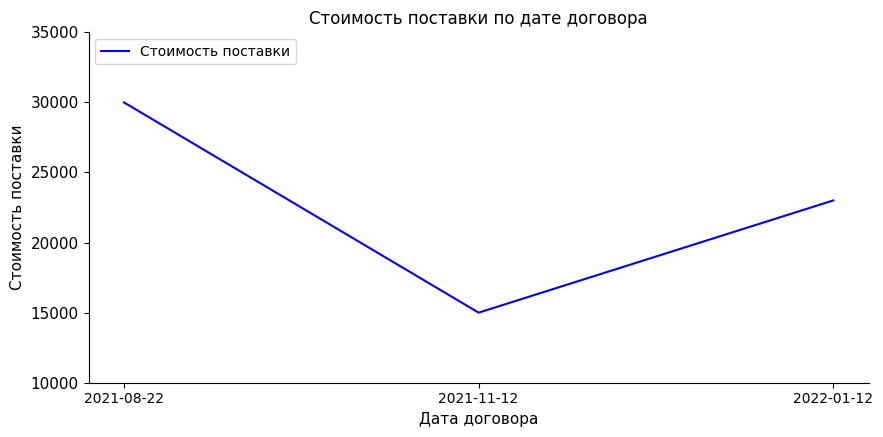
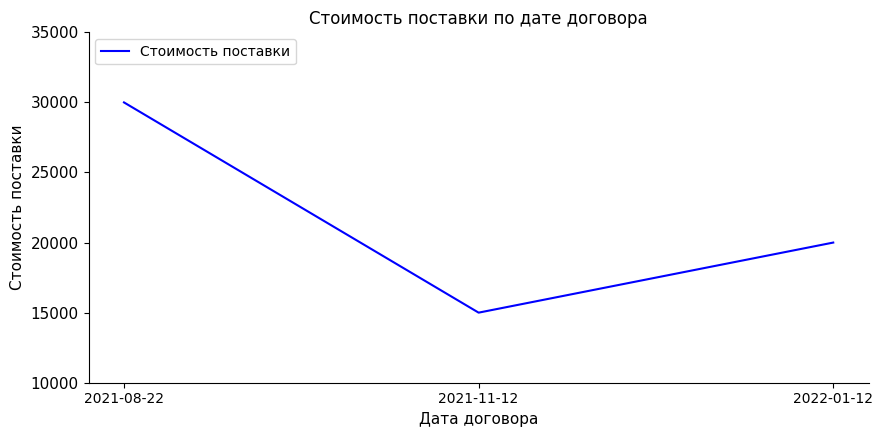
2022-01-12: 23000 -> 20000
